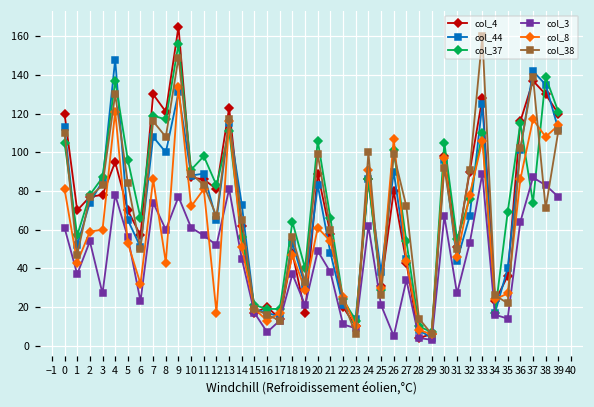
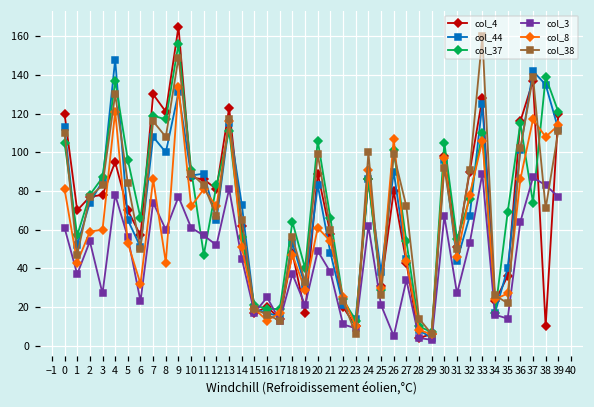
col_37, 11: 98 -> 47
col_8, 12: 17 -> 72
col_3, 16: 7 -> 25
col_4, 38: 130 -> 10
